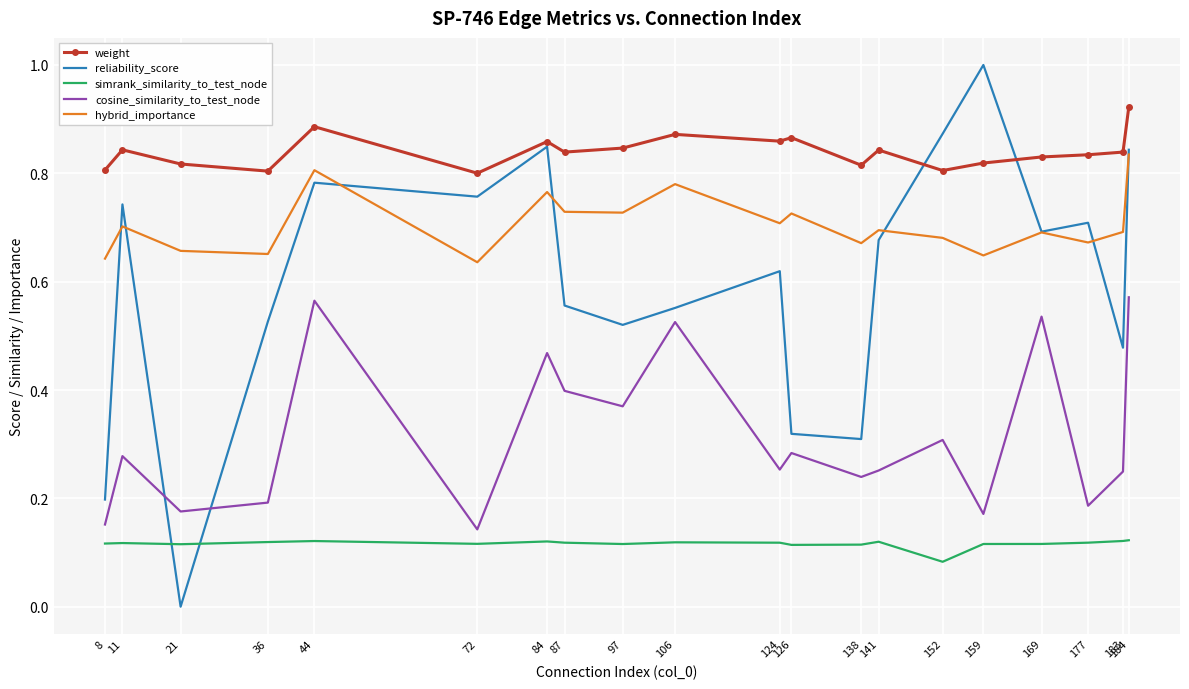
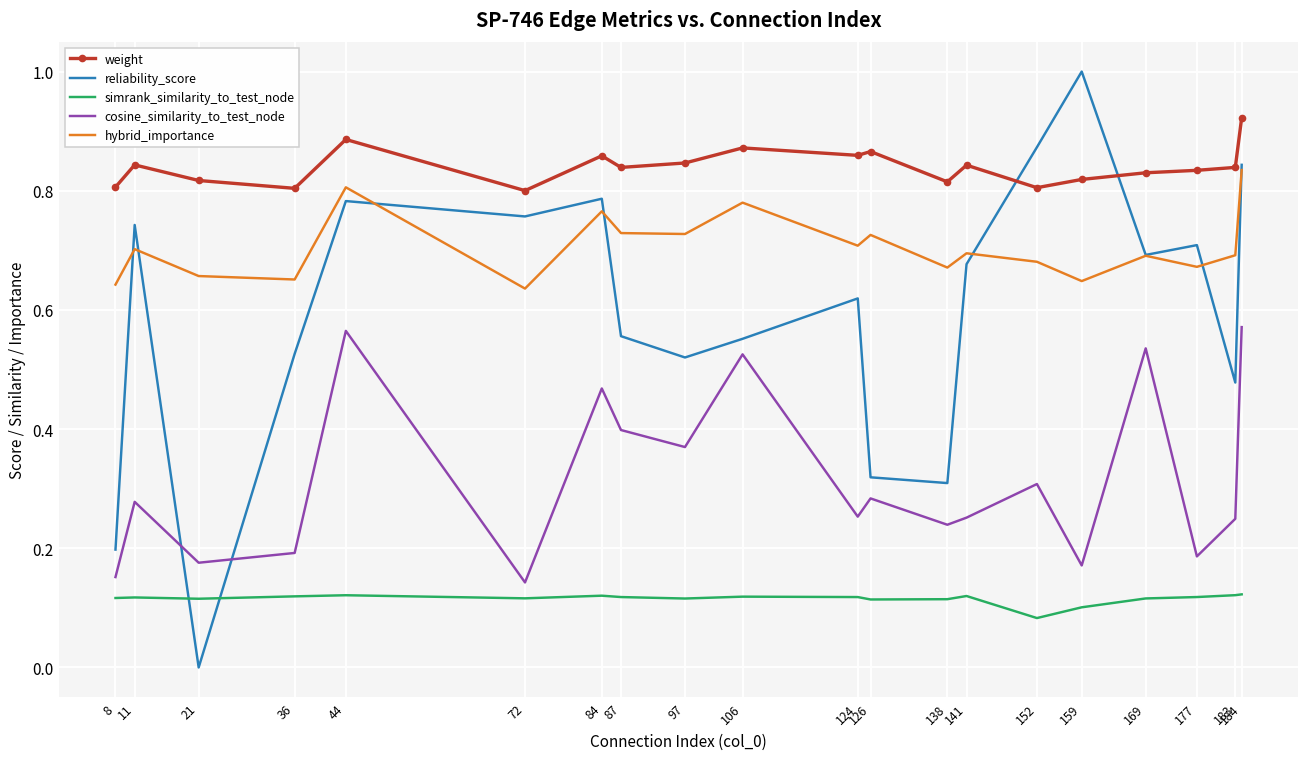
reliability_score, 84: 0.85 -> 0.79
simrank_similarity_to_test_node, 159: 0.12 -> 0.10
